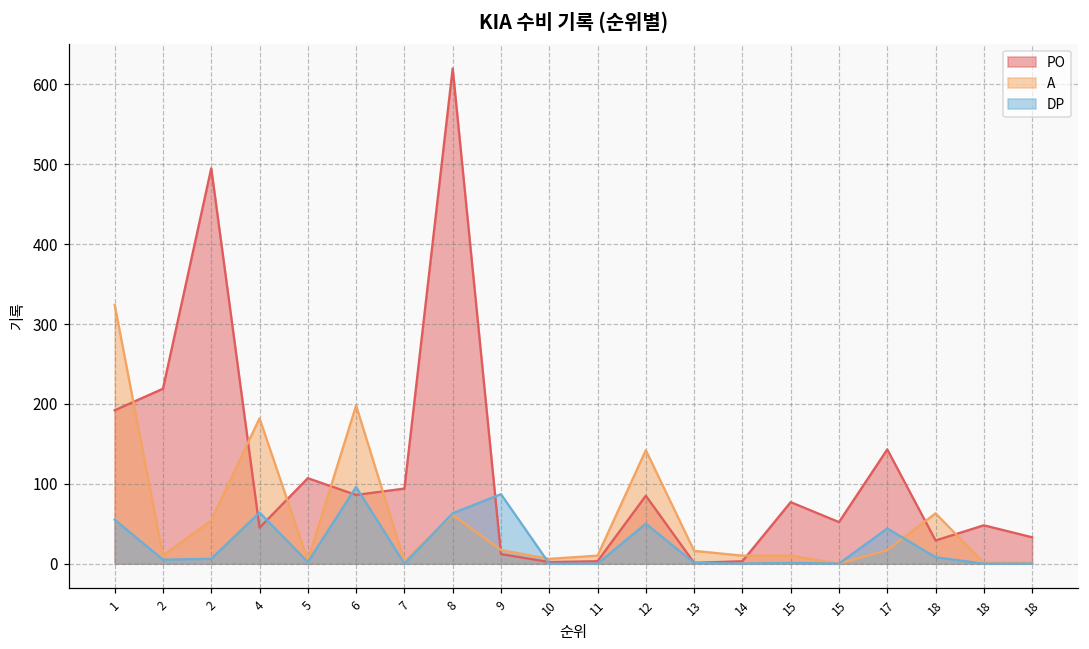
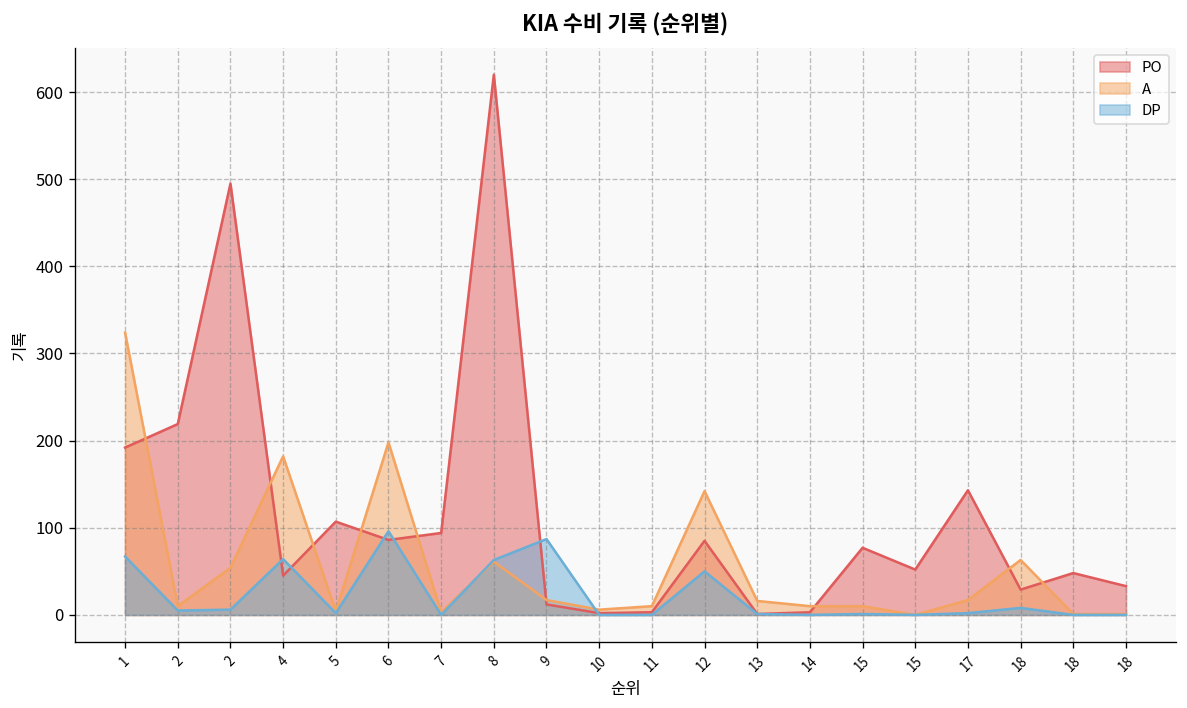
DP, 1: 60 -> 70
DP, 17: 40 -> 0
